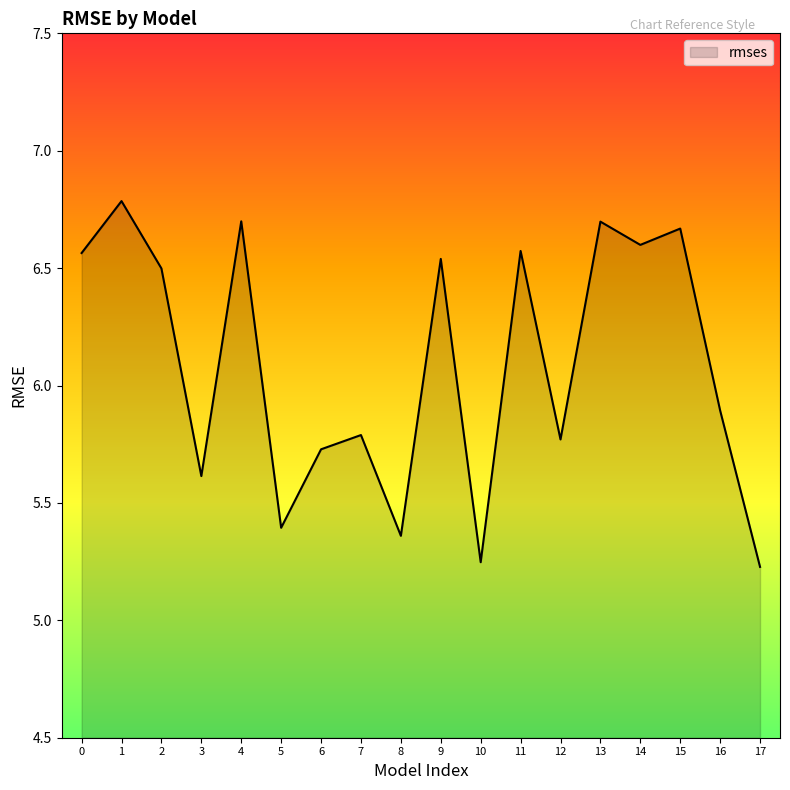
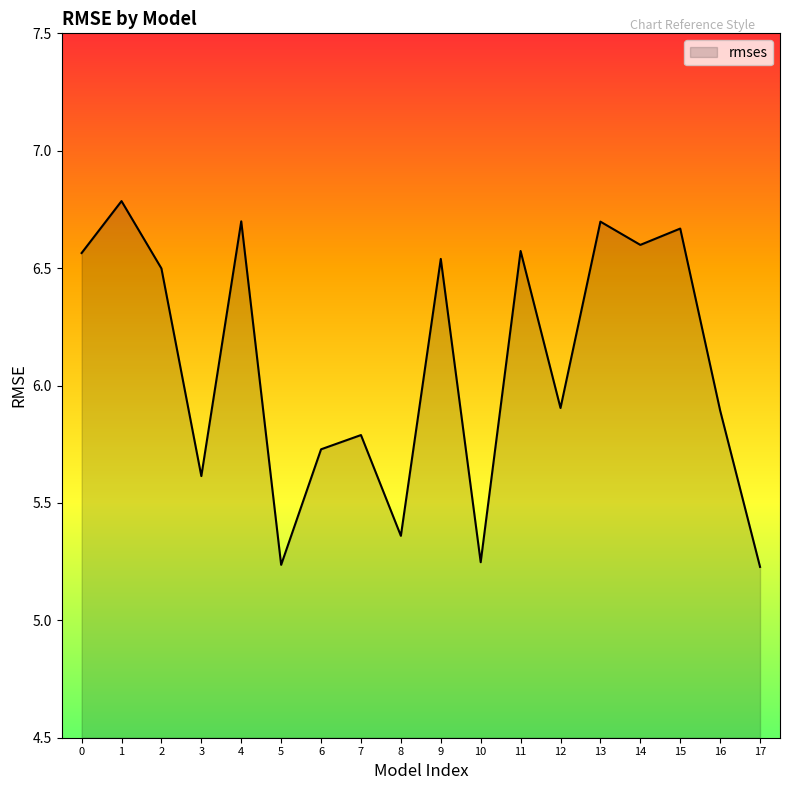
5: 5.39 -> 5.24
12: 5.77 -> 5.90
